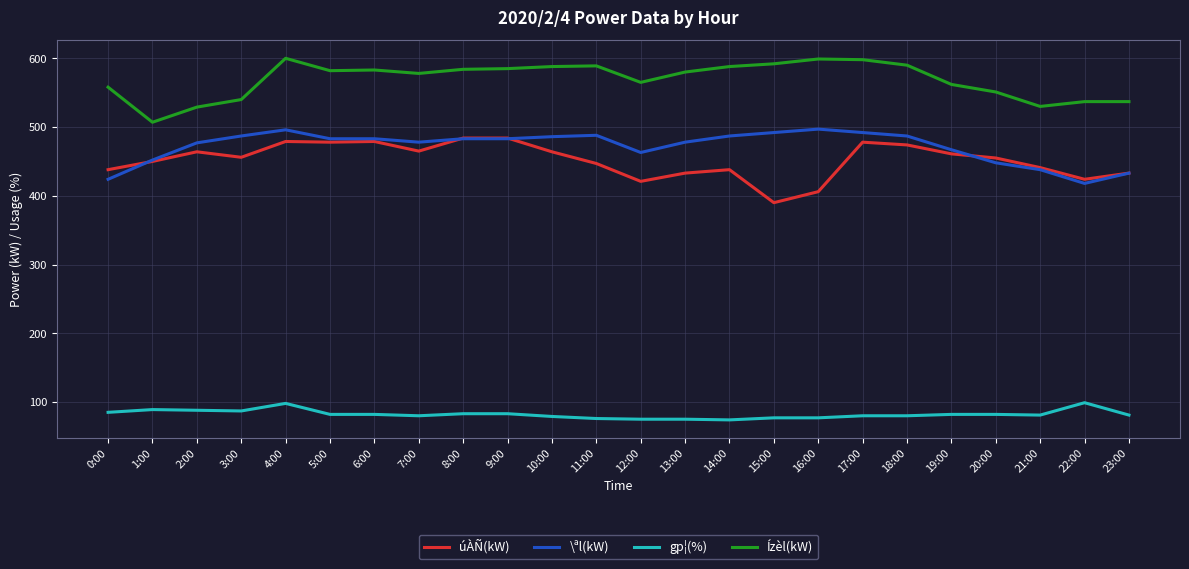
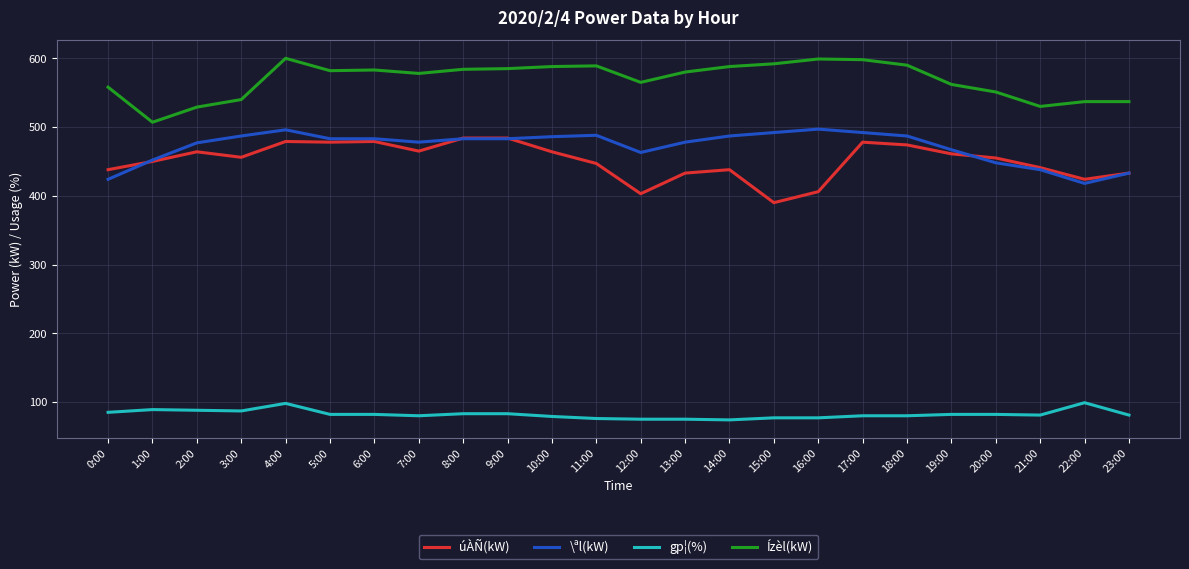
úÀÑ(kW), 12:00: 420 -> 400
